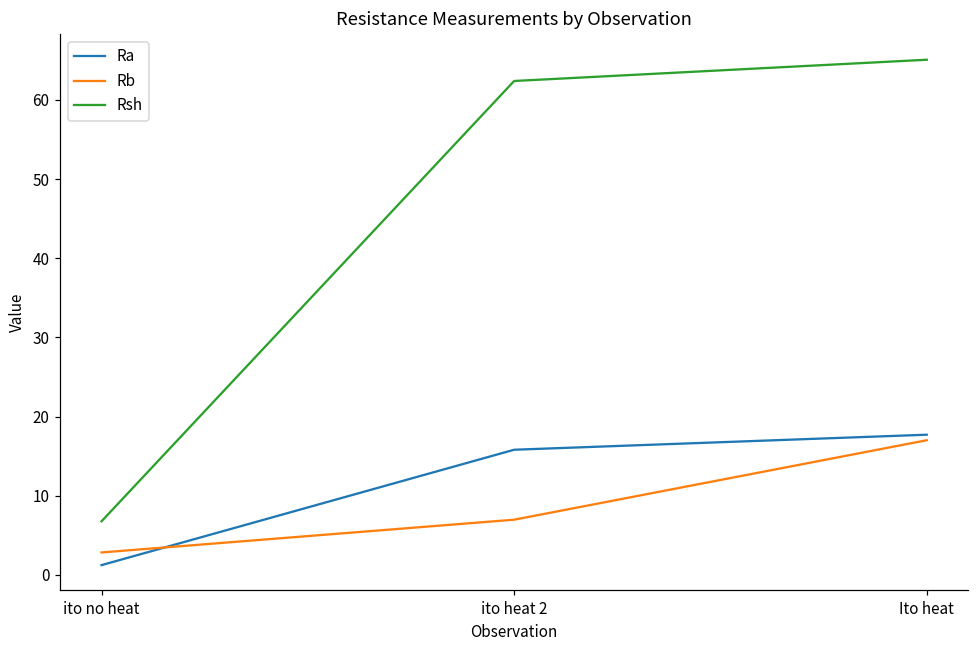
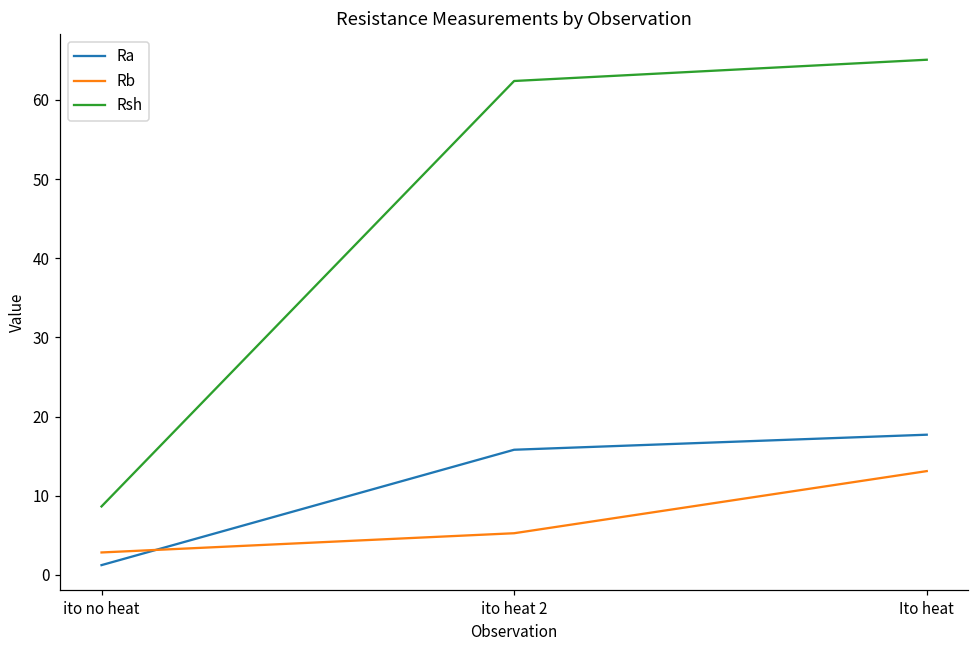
Rsh, ito no heat: 7 -> 9
Rb, ito heat 2: 7 -> 5
Rb, Ito heat: 17 -> 13
